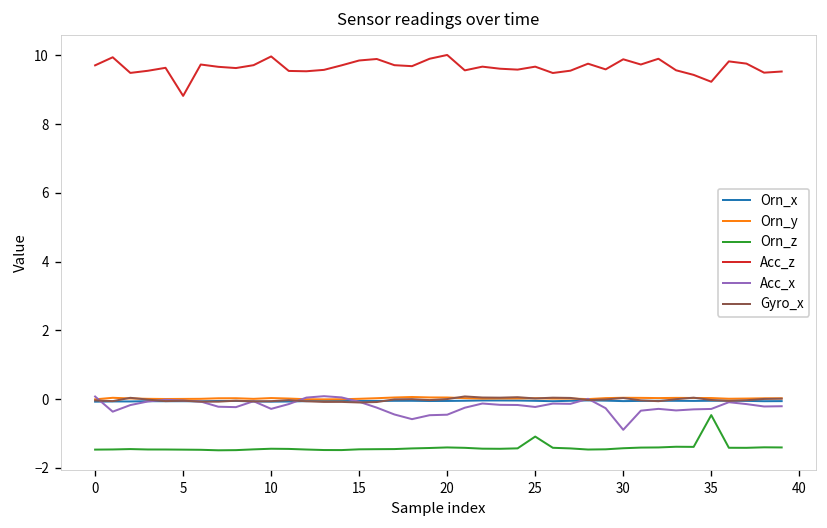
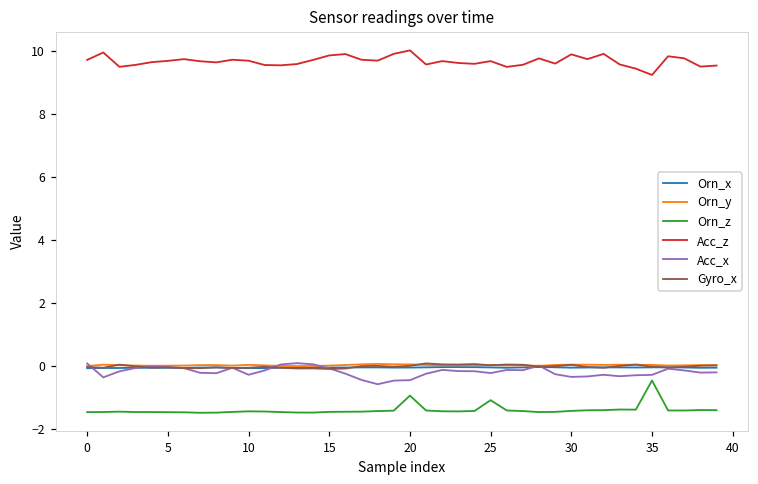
Acc_z, 5: 8.8 -> 9.7
Acc_z, 10: 10.0 -> 9.7
Orn_z, 20: -1.4 -> -0.9
Acc_x, 30: -0.9 -> -0.4
